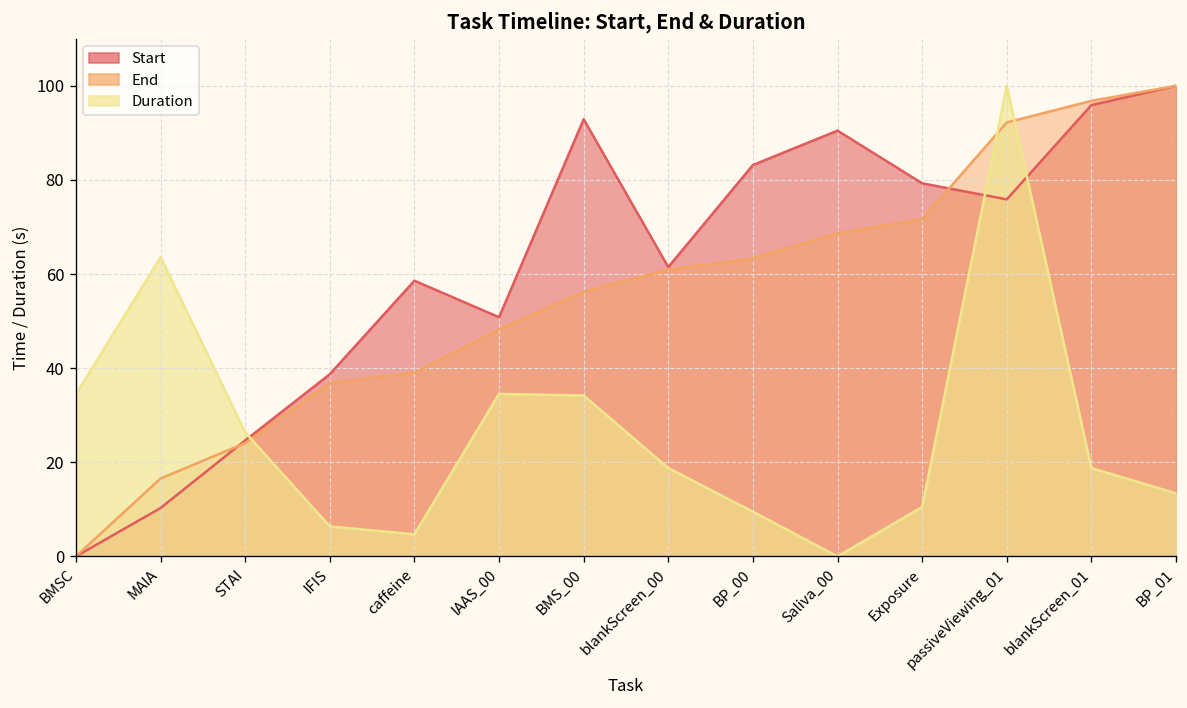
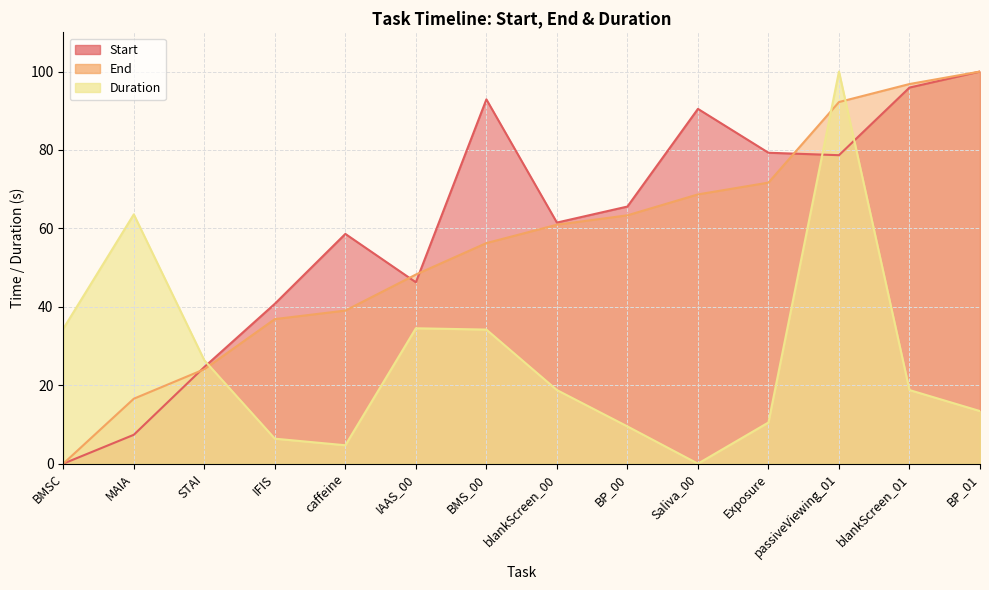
Start, MAIA: 10 -> 7
Start, IFIS: 39 -> 41
Start, IAAS_00: 51 -> 46
Start, BP_00: 83 -> 66
Start, passiveViewing_01: 76 -> 79
